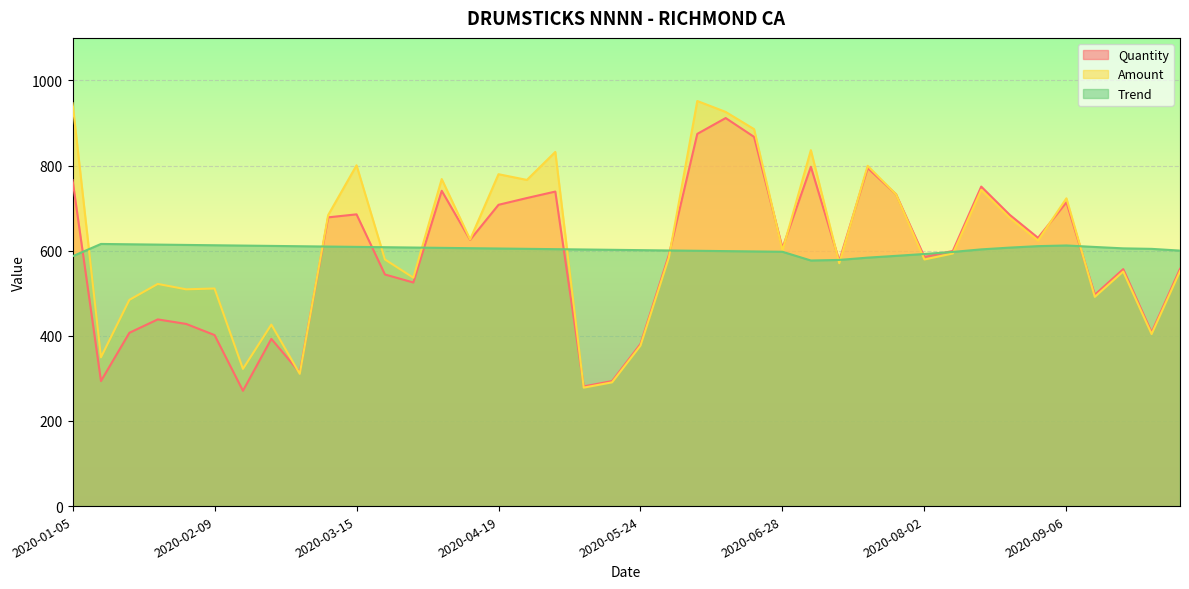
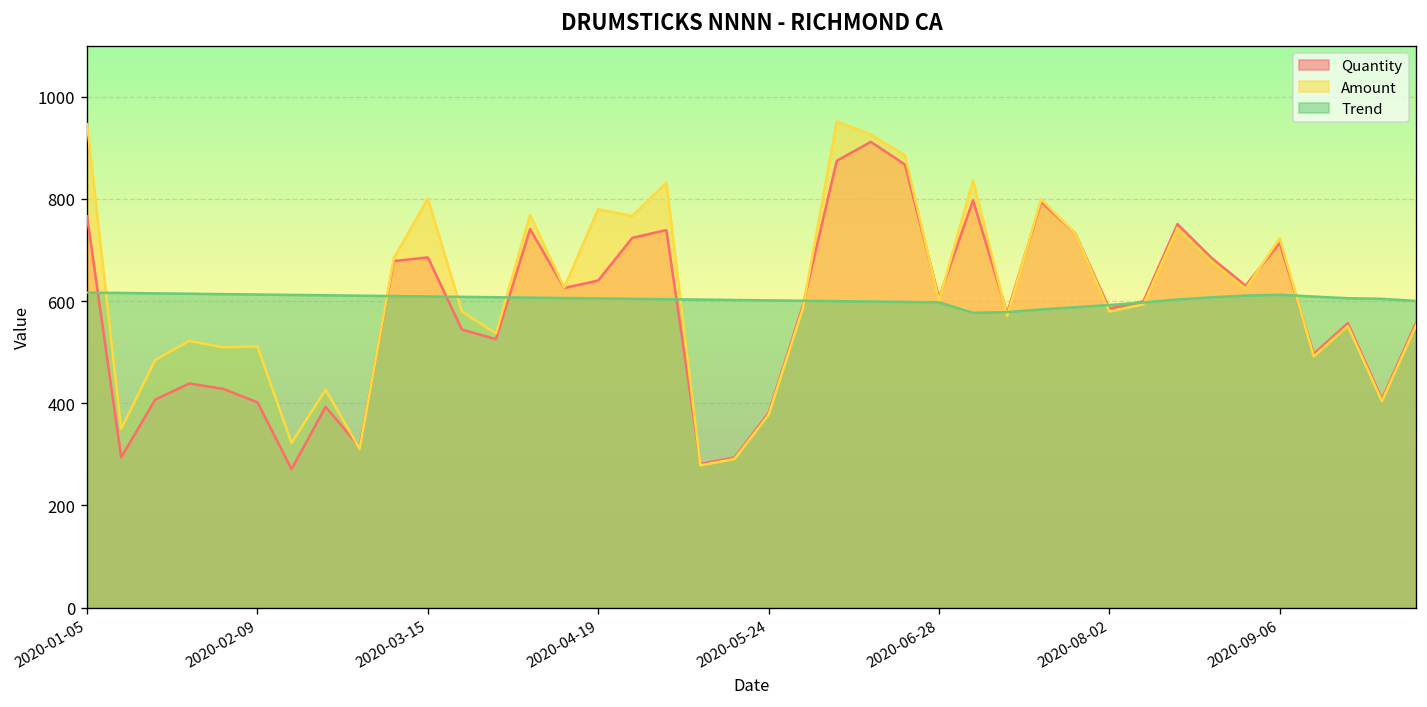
Trend, 2020-01-05: 590 -> 620
Quantity, 2020-04-19: 710 -> 640
